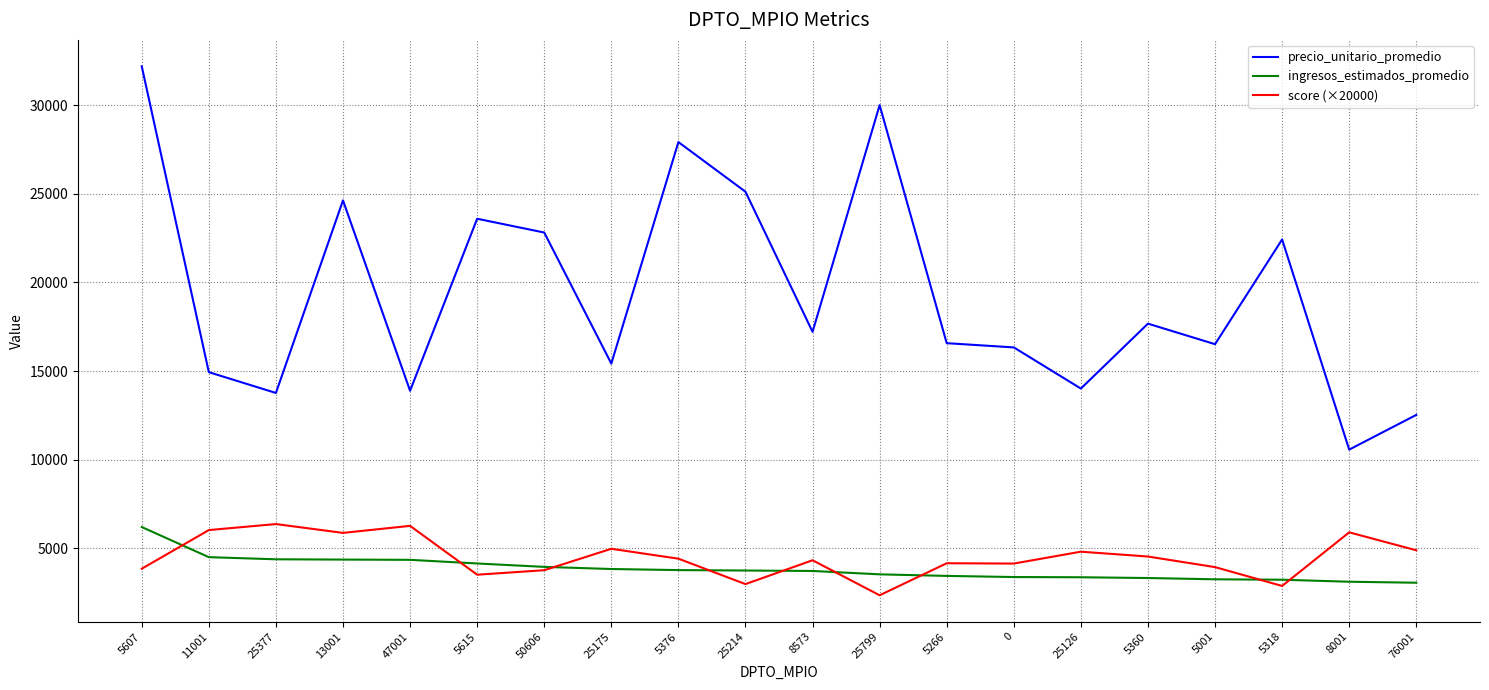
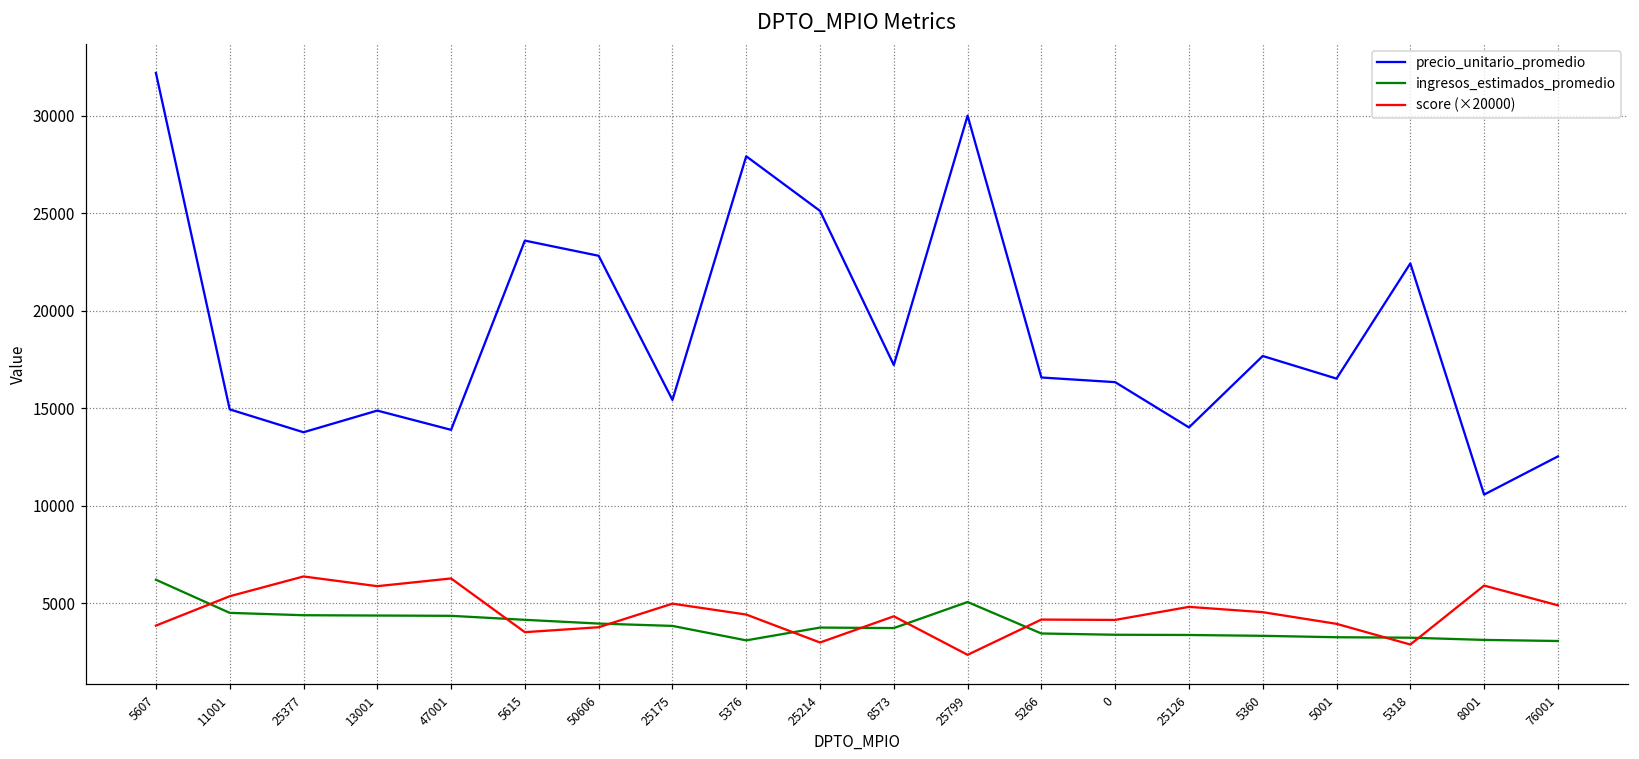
score (×20000), 11001: 6000 -> 5400
precio_unitario_promedio, 13001: 24600 -> 14900
ingresos_estimados_promedio, 5376: 3800 -> 3100
ingresos_estimados_promedio, 25799: 3500 -> 5100
